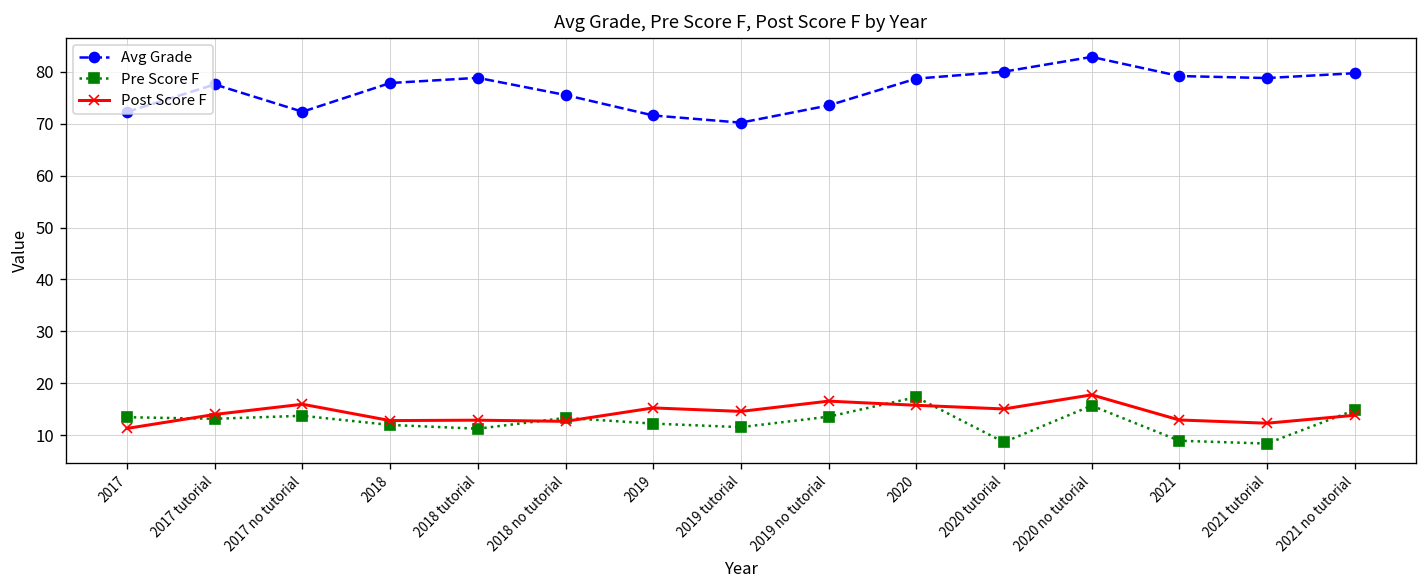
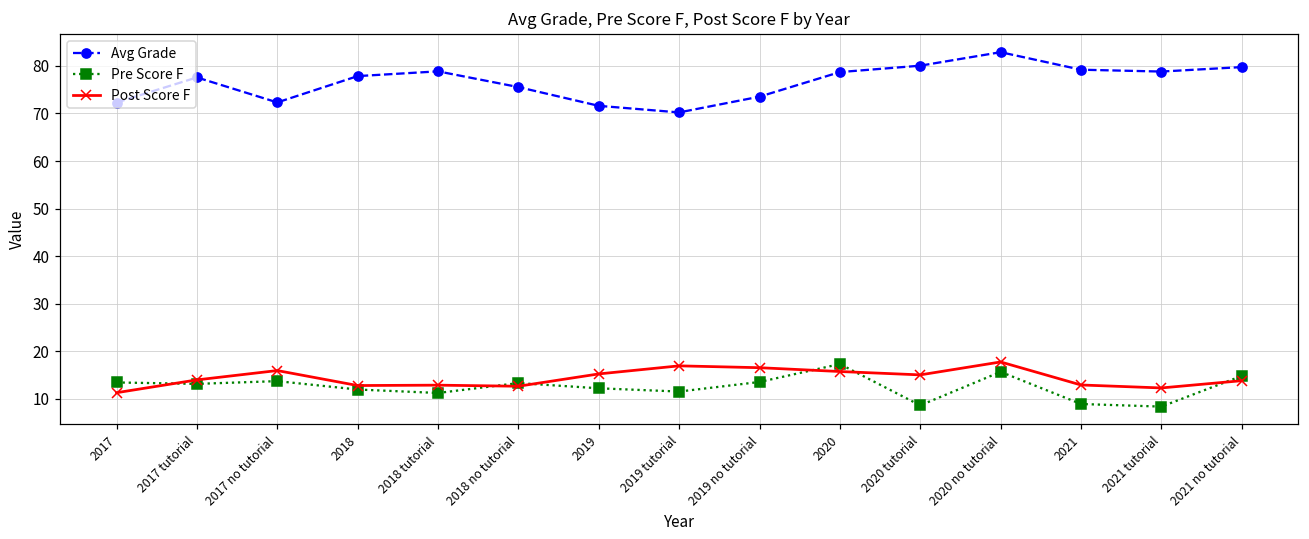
Post Score F, 2019 tutorial: 15 -> 17
